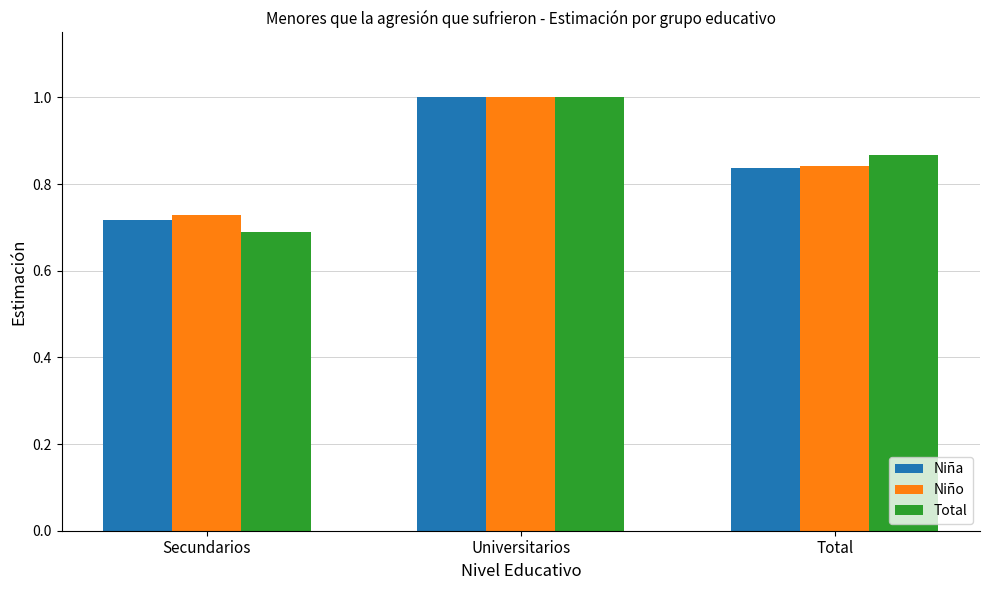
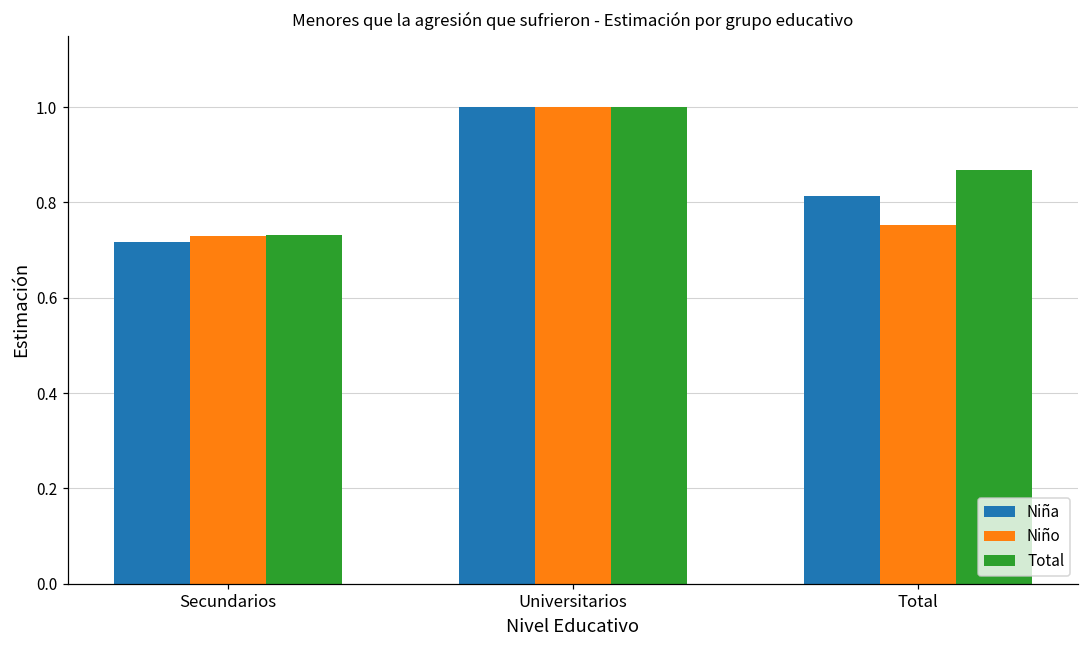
Total, Secundarios: 0.69 -> 0.73
Niña, Total: 0.84 -> 0.81
Niño, Total: 0.84 -> 0.75
